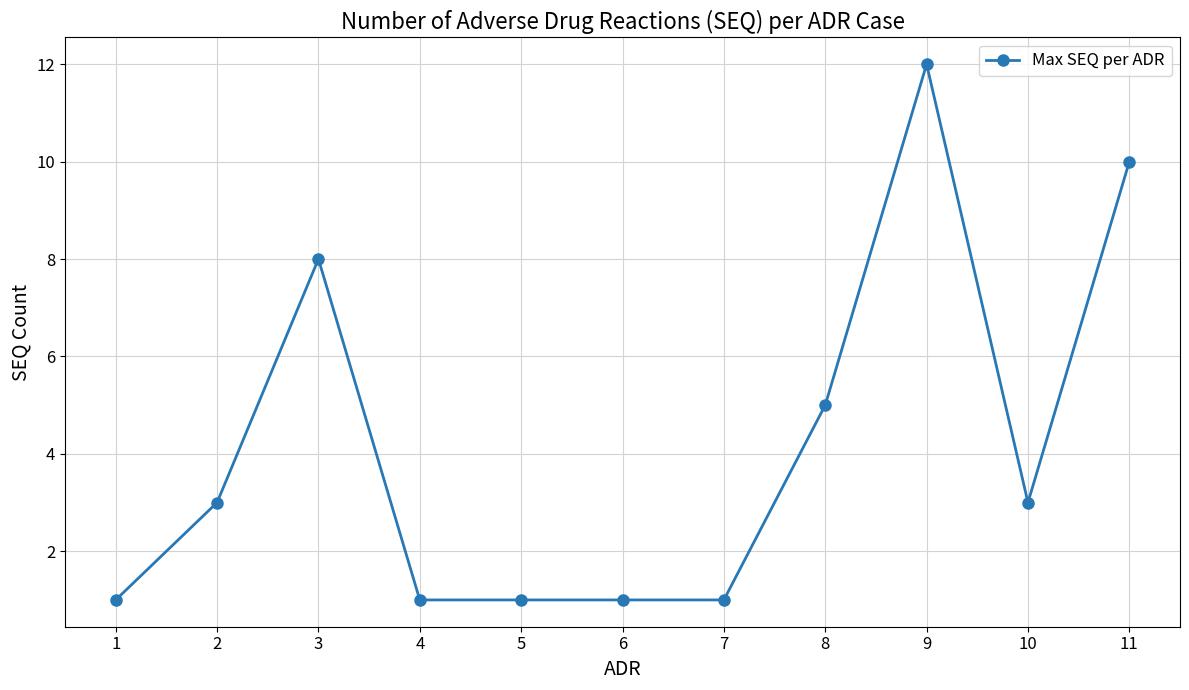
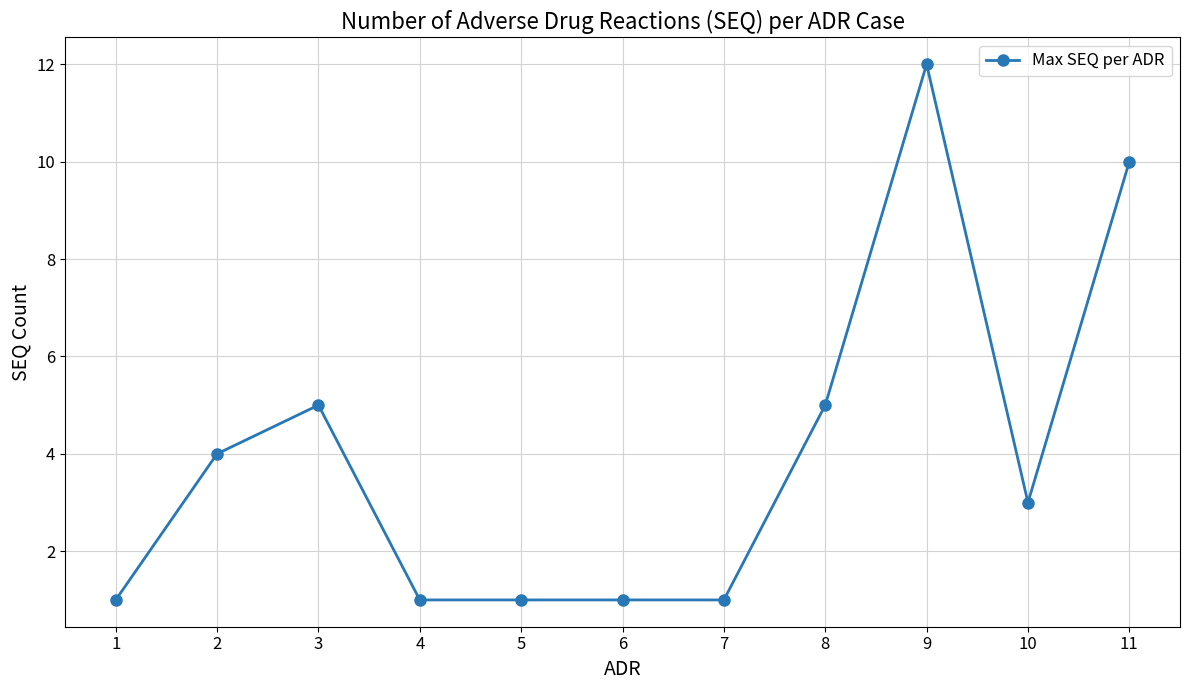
2: 3 -> 4
3: 8 -> 5
